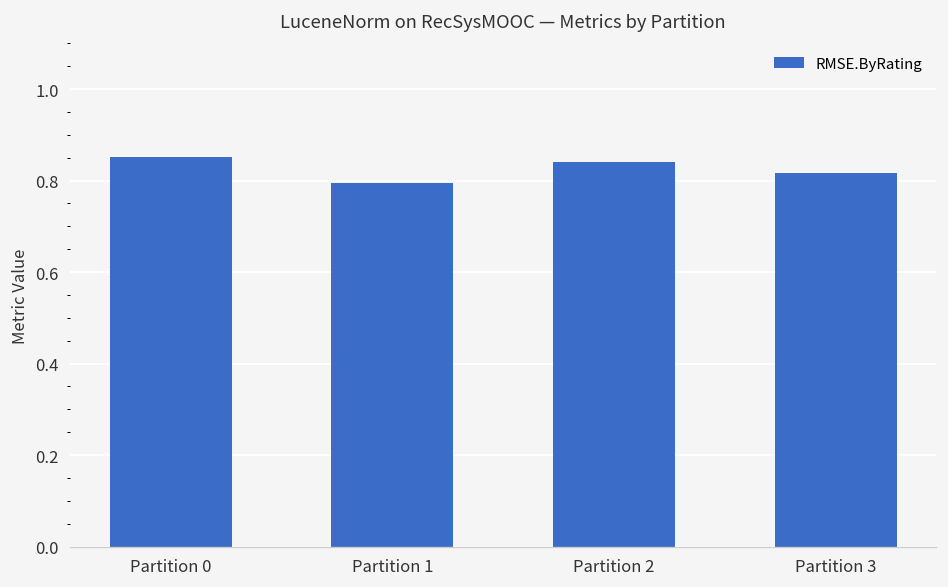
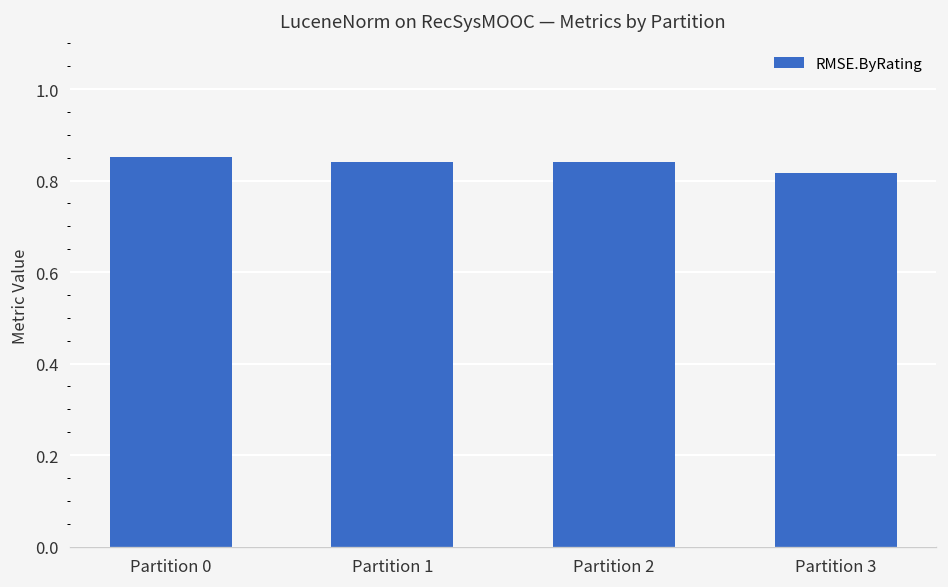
Partition 1: 0.79 -> 0.84
